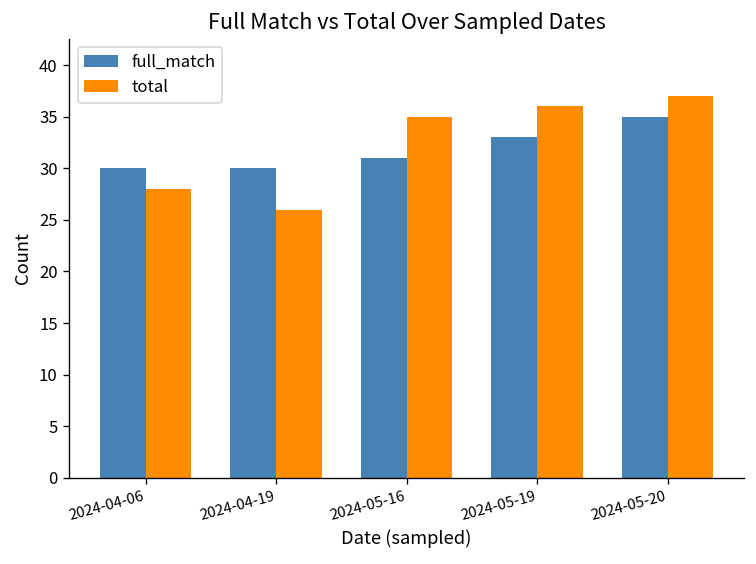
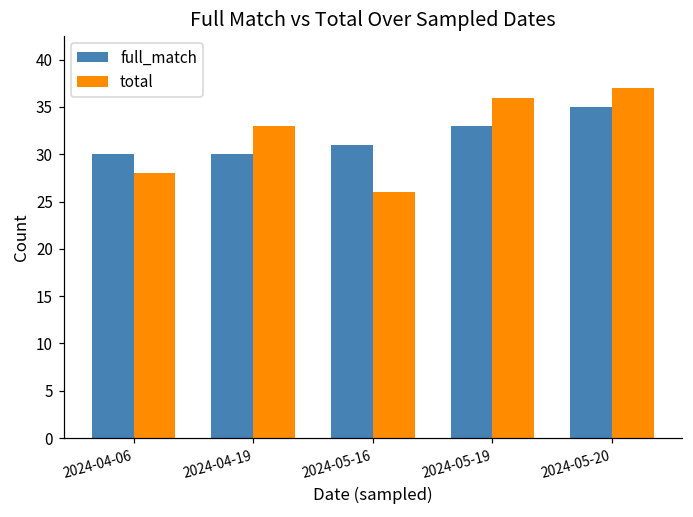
total, 2024-04-19: 26 -> 33
total, 2024-05-16: 35 -> 26
